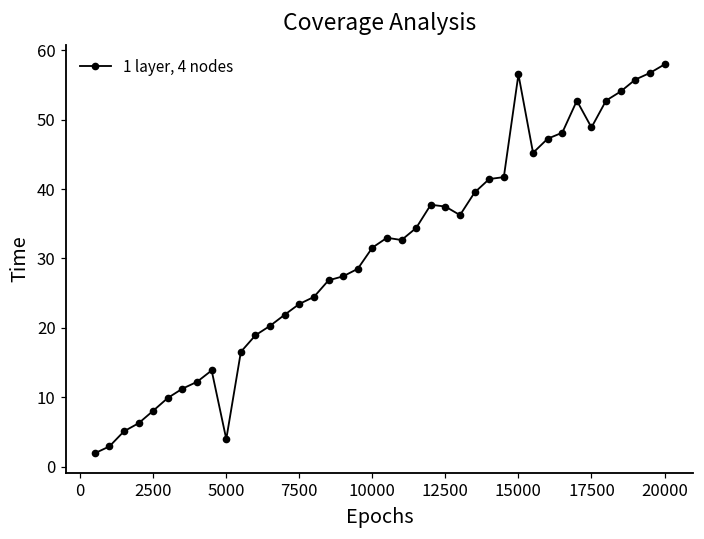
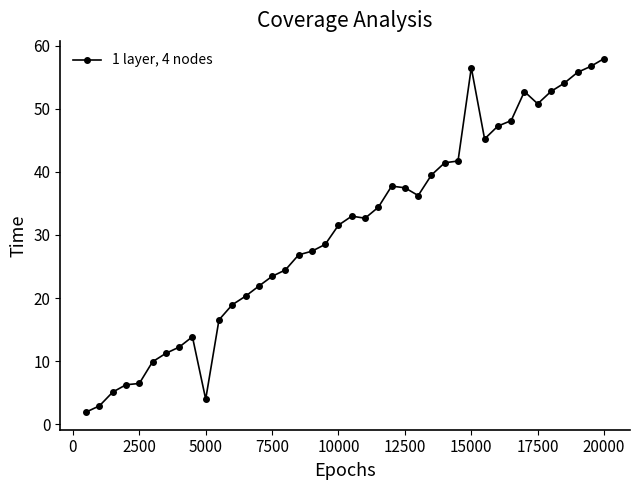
2500: 8 -> 6
17500: 49 -> 51
